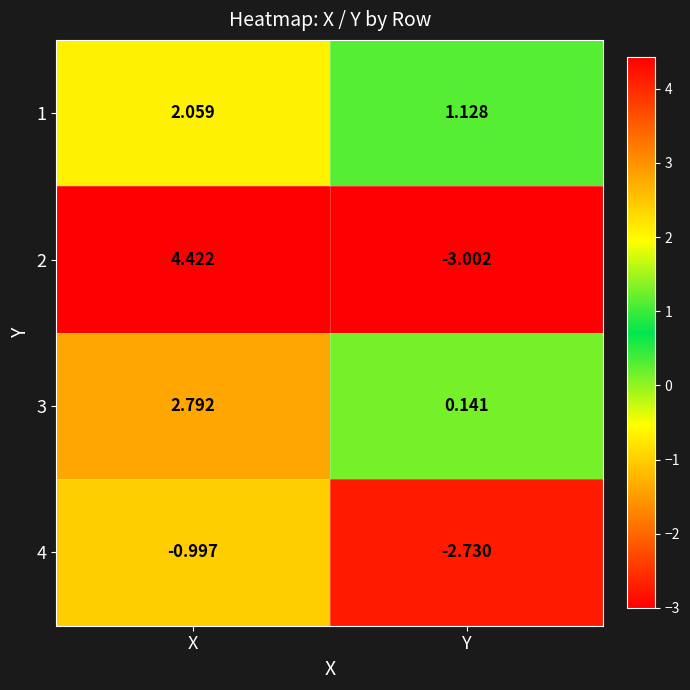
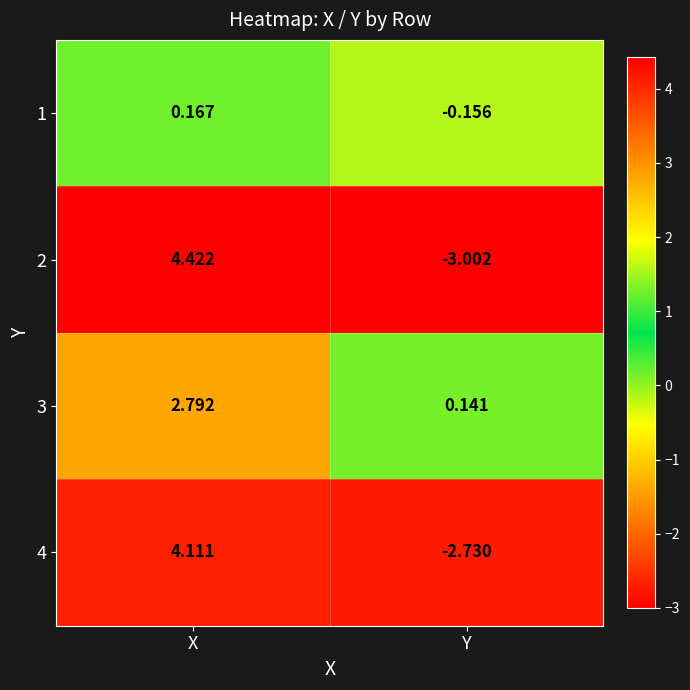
1, X: 2.059 -> 0.167
1, Y: 1.128 -> -0.156
4, X: -0.997 -> 4.111
